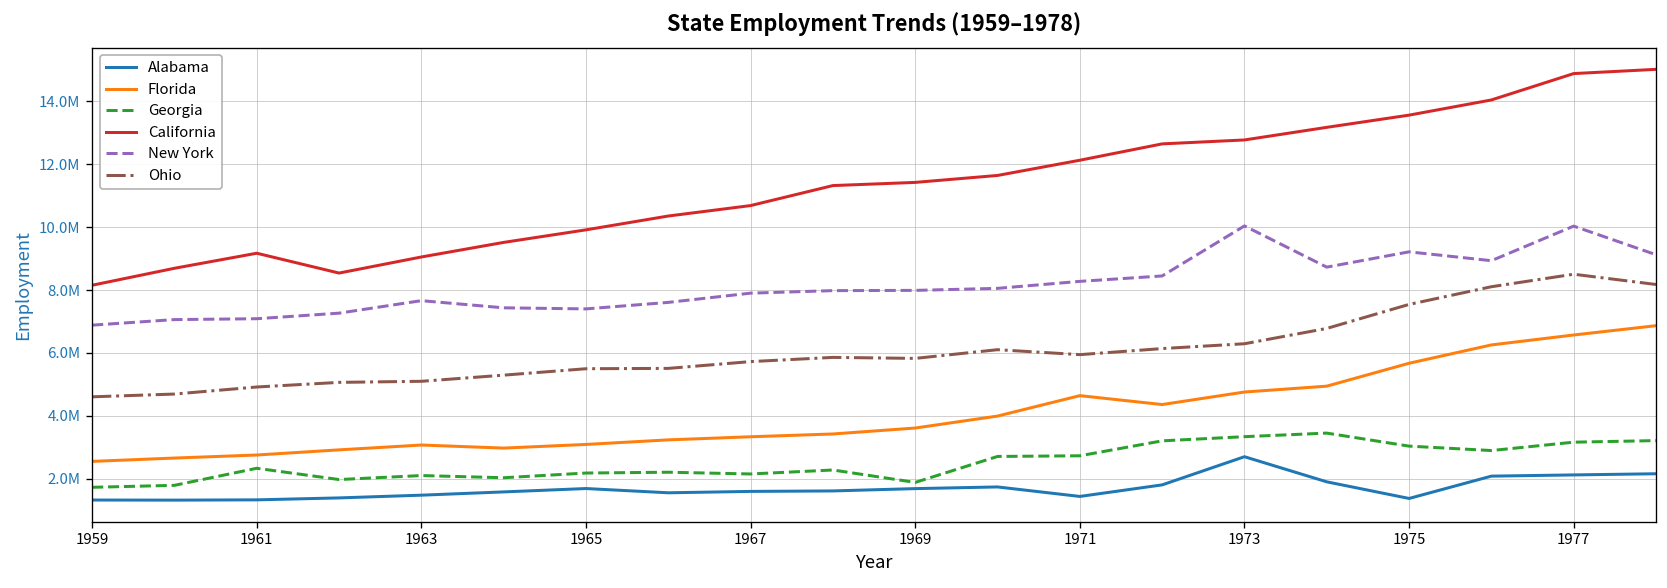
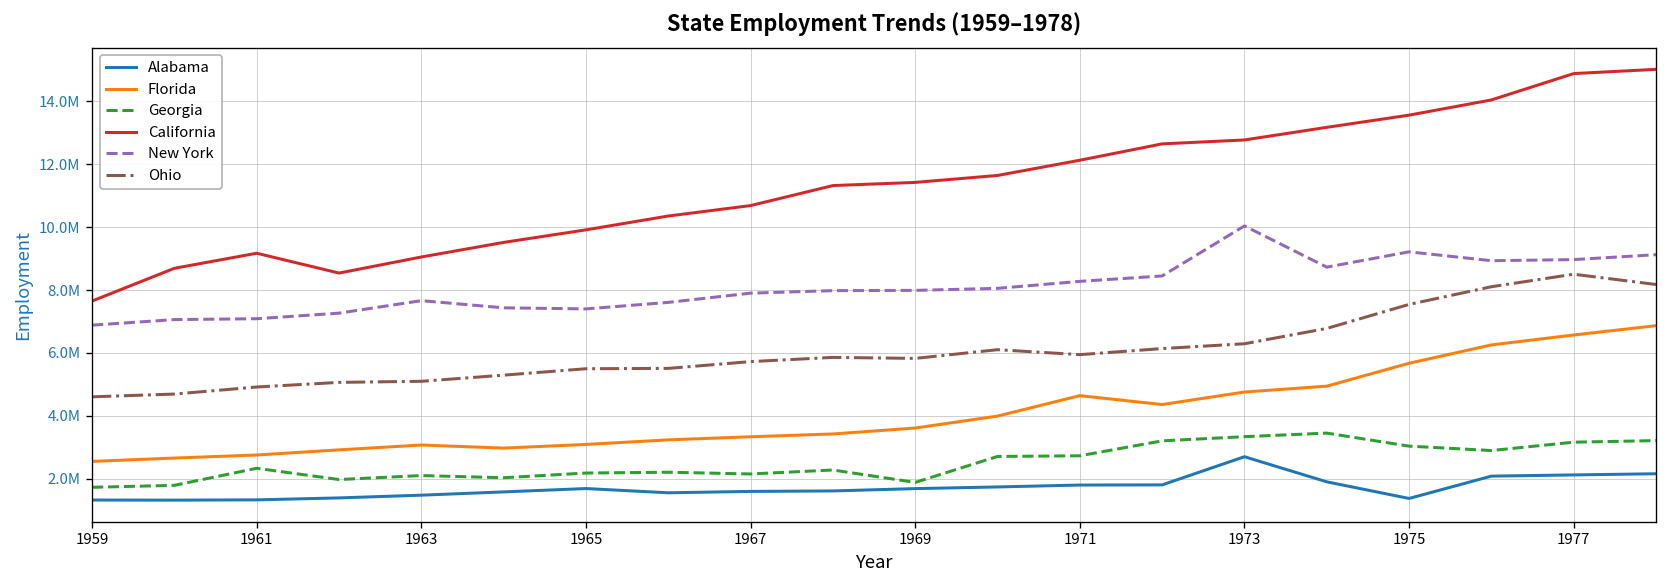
California, 1959: 8200000 -> 7700000
Alabama, 1971: 1400000 -> 1800000
New York, 1977: 10000000 -> 9000000
